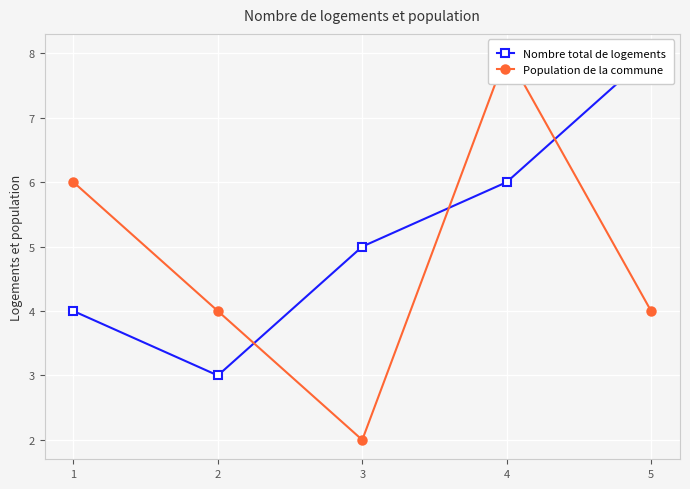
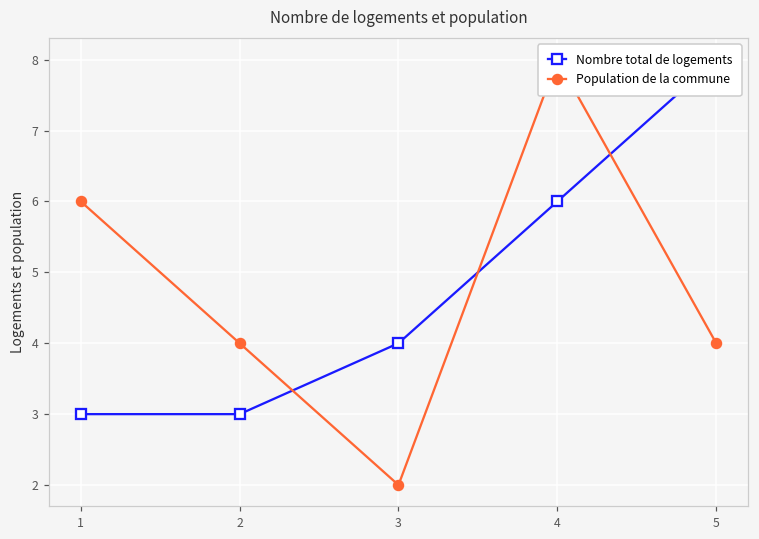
Nombre total de logements, 1: 4 -> 3
Nombre total de logements, 3: 5 -> 4
